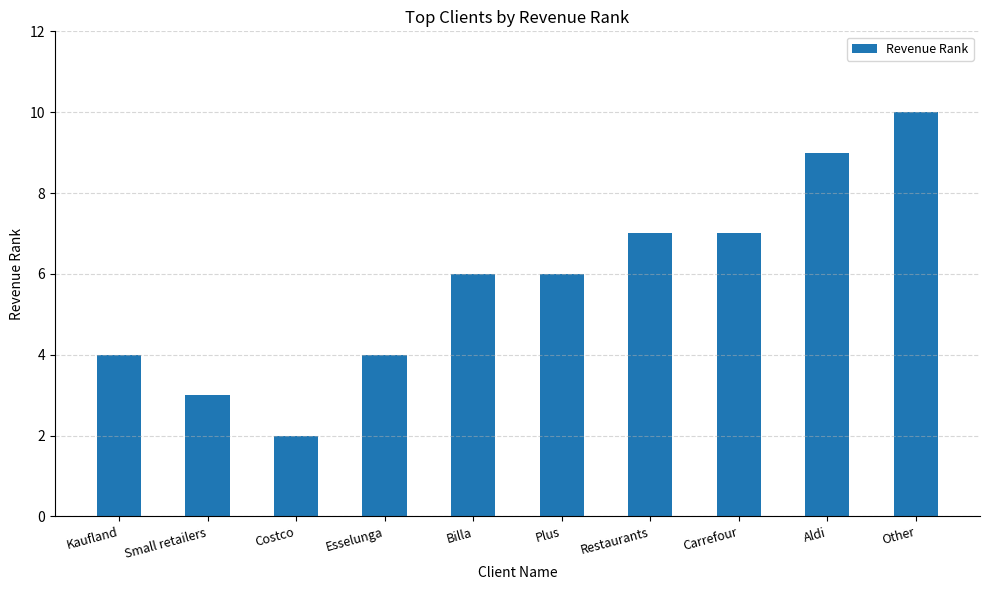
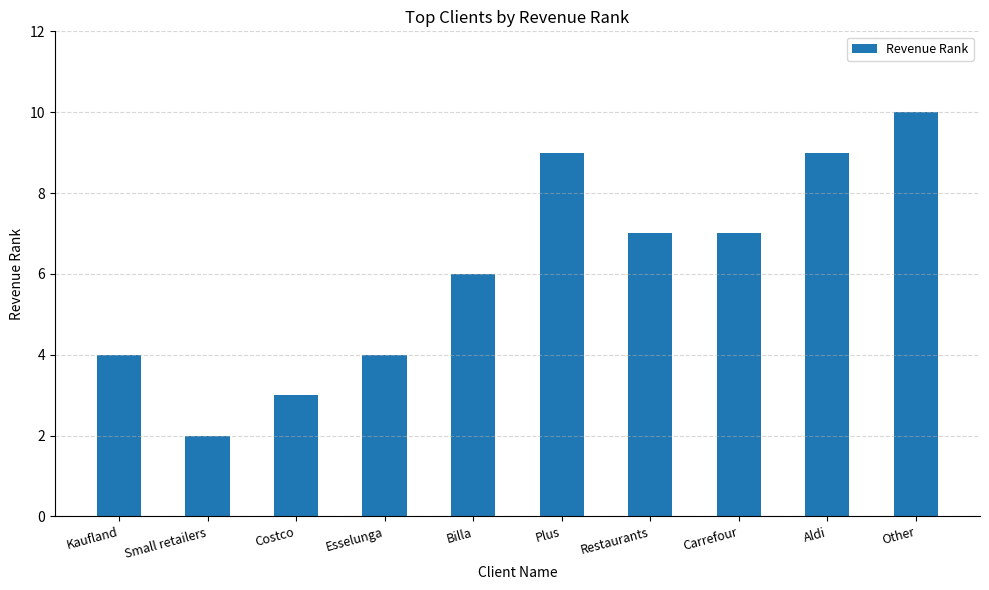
Small retailers: 3 -> 2
Costco: 2 -> 3
Plus: 6 -> 9
